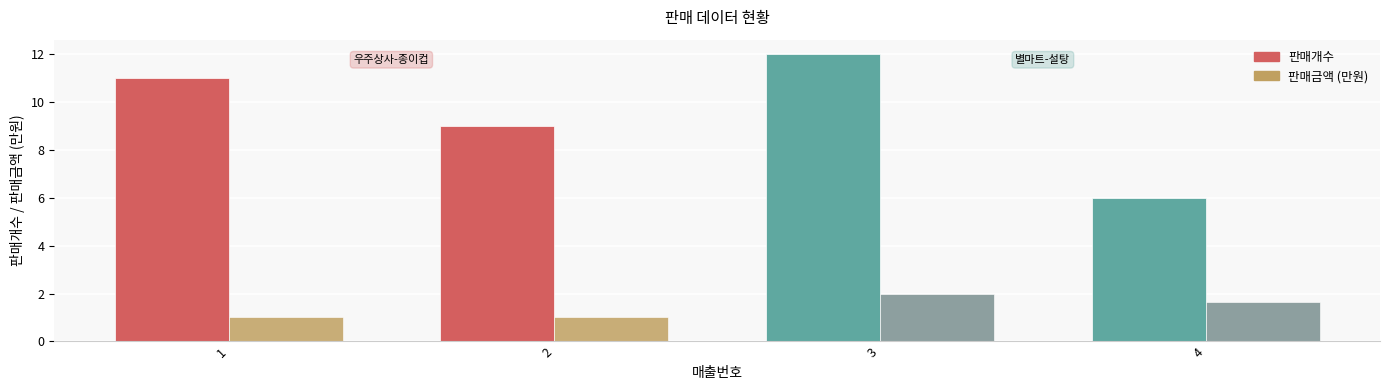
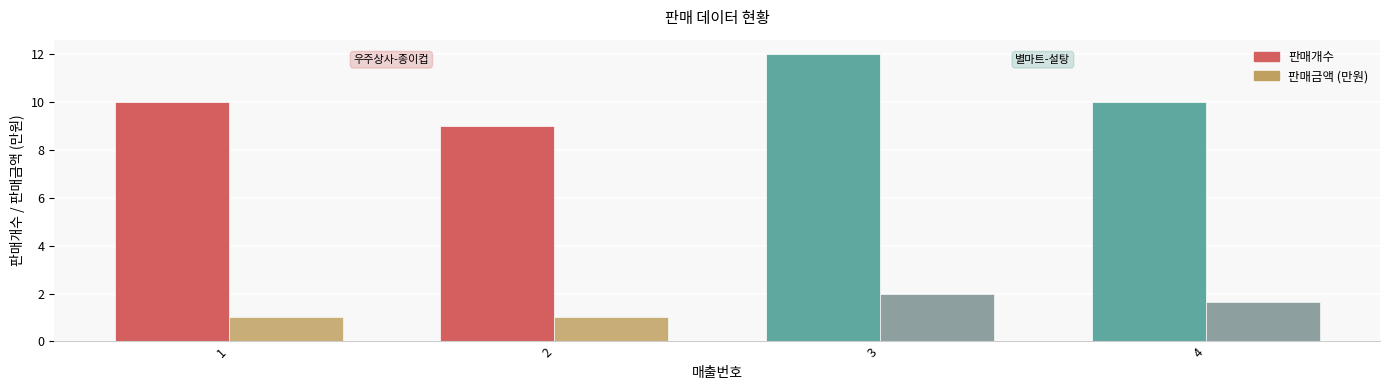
판매개수, 1: 11 -> 10
판매개수, 4: 6 -> 10
